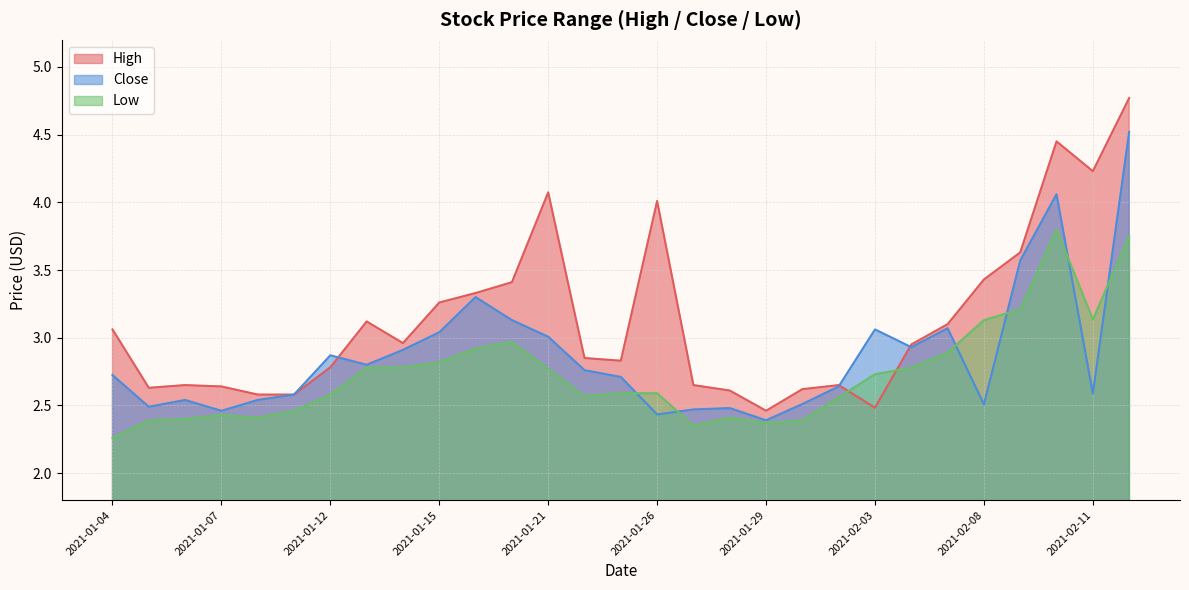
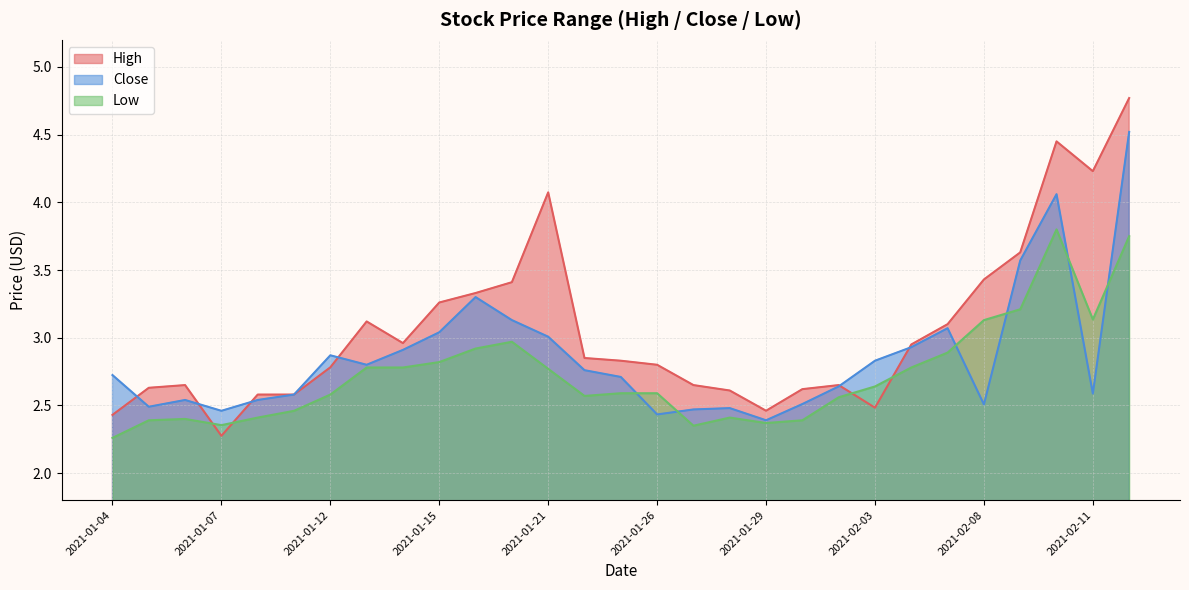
High, 2021-01-04: 3.06 -> 2.43
High, 2021-01-07: 2.64 -> 2.28
Low, 2021-01-07: 2.43 -> 2.35
High, 2021-01-26: 4.01 -> 2.80
Close, 2021-02-03: 3.06 -> 2.83
Low, 2021-02-03: 2.73 -> 2.64
